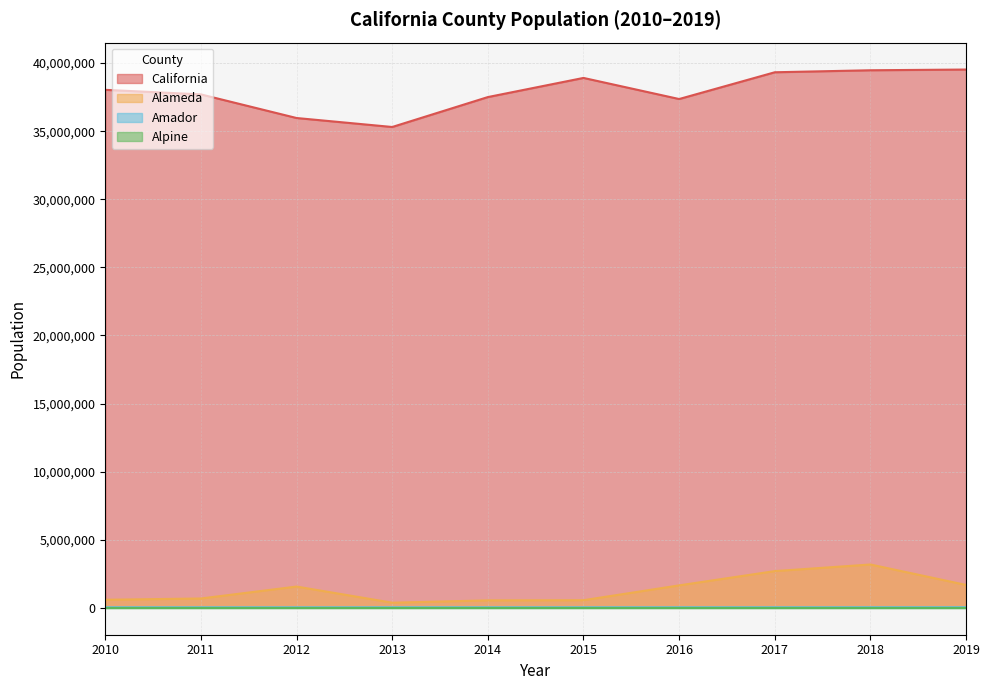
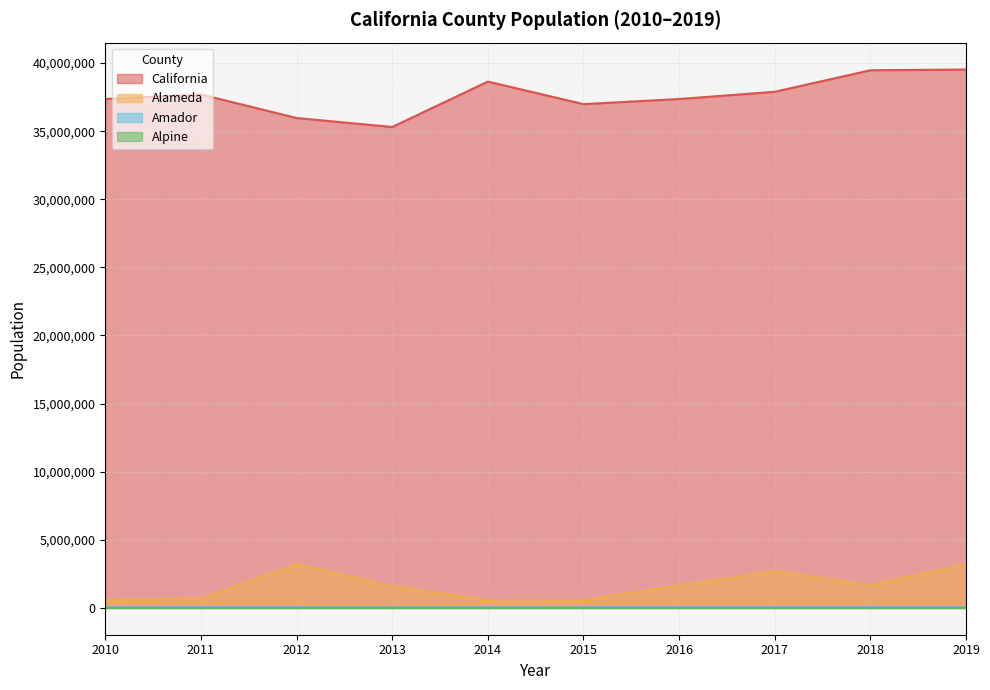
California, 2010: 38,000,000 -> 37,400,000
Alameda, 2012: 1,600,000 -> 3,200,000
Alameda, 2013: 400,000 -> 1,600,000
California, 2014: 37,500,000 -> 38,600,000
California, 2015: 38,900,000 -> 37,000,000
California, 2017: 39,300,000 -> 37,900,000
Alameda, 2018: 3,200,000 -> 1,700,000
Alameda, 2019: 1,700,000 -> 3,200,000
